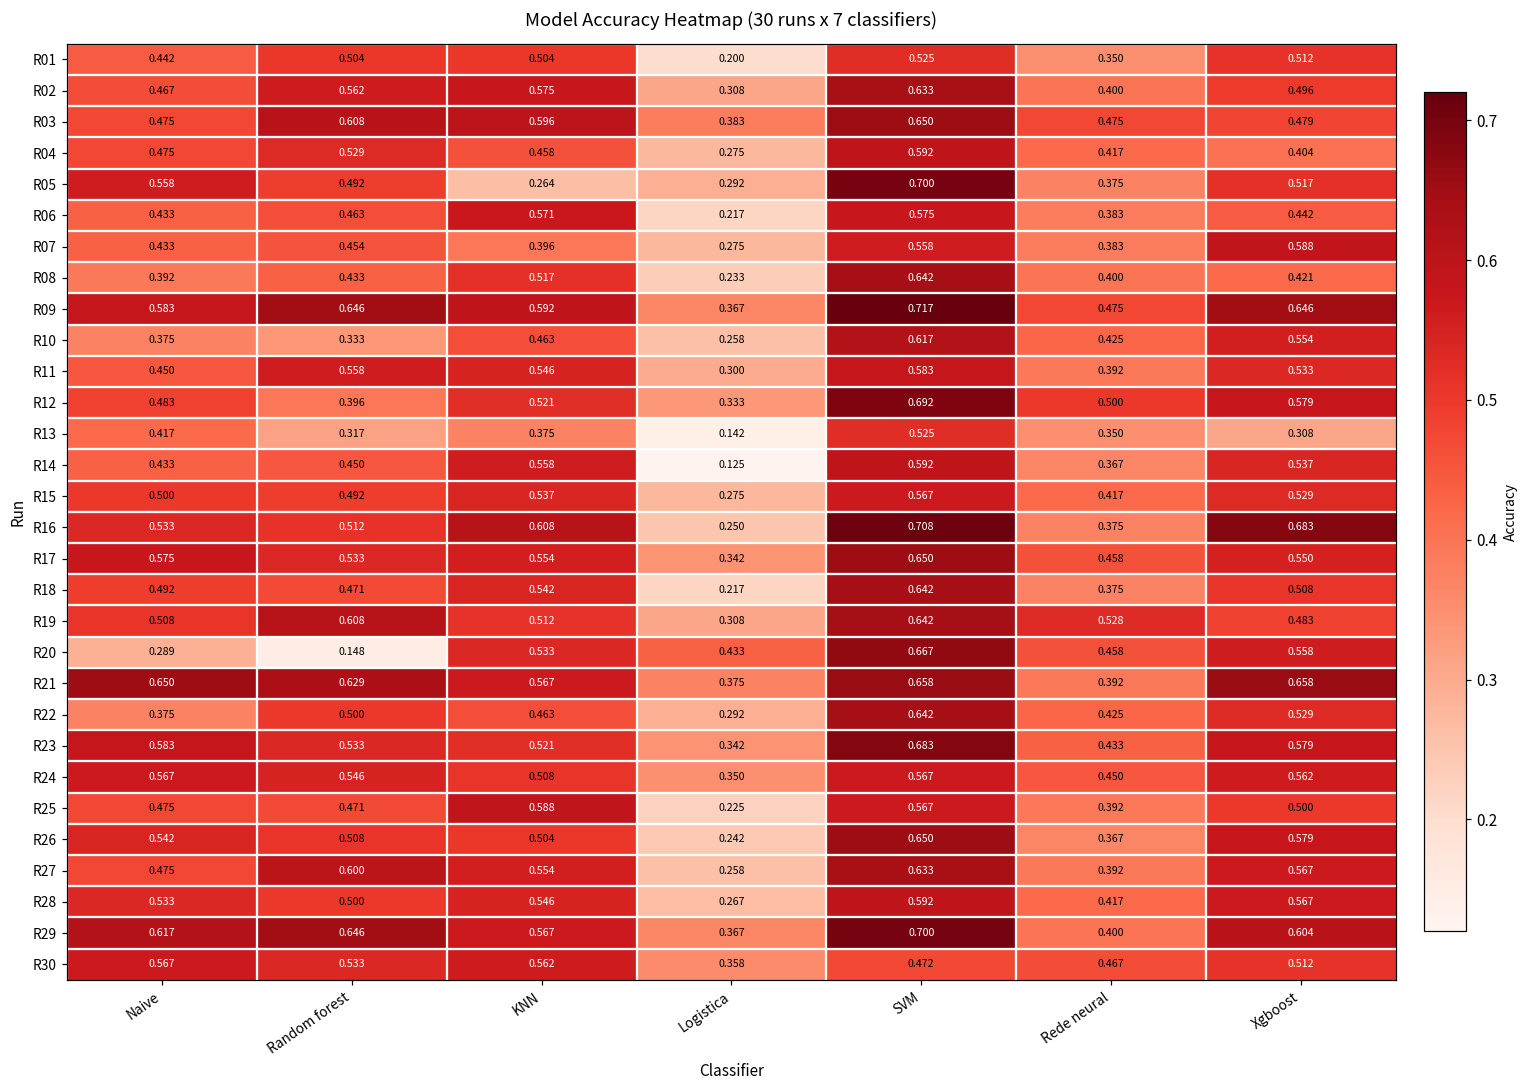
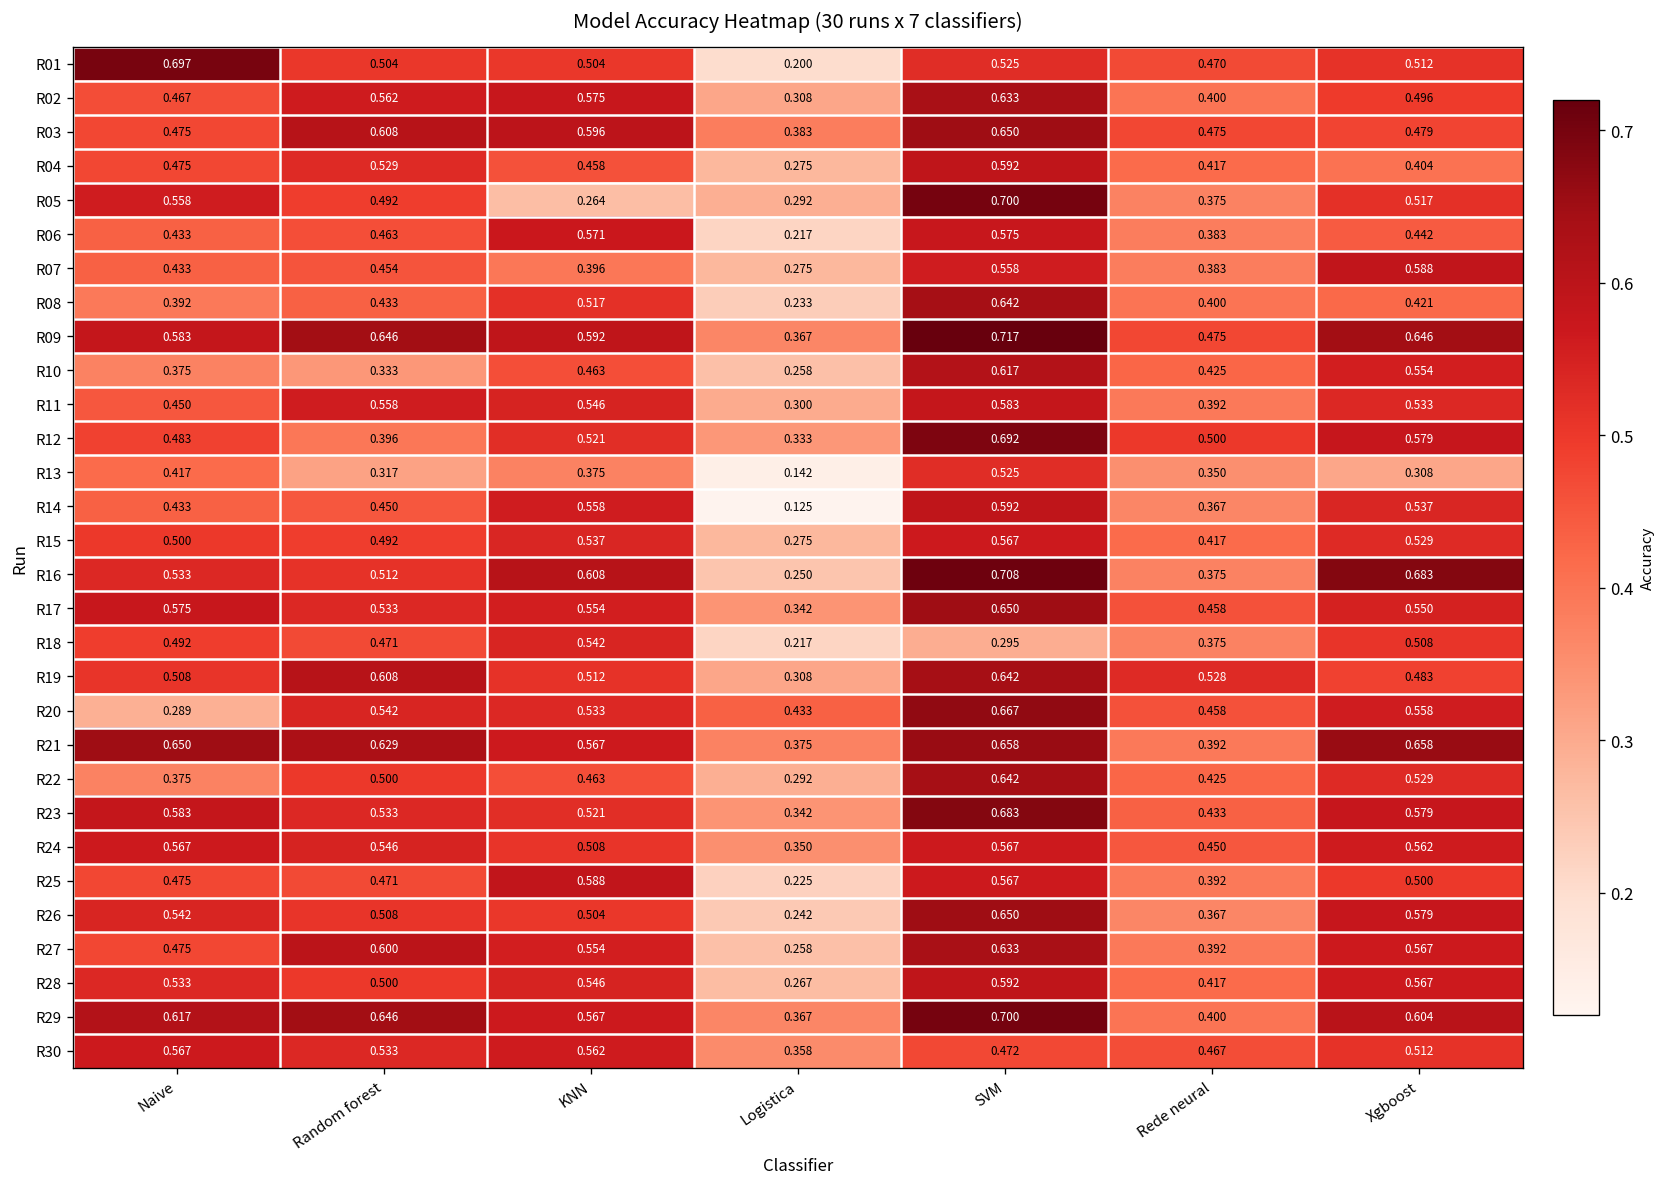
R01, Naive: 0.442 -> 0.697
R01, Rede neural: 0.350 -> 0.470
R18, SVM: 0.642 -> 0.295
R20, Random forest: 0.148 -> 0.542
